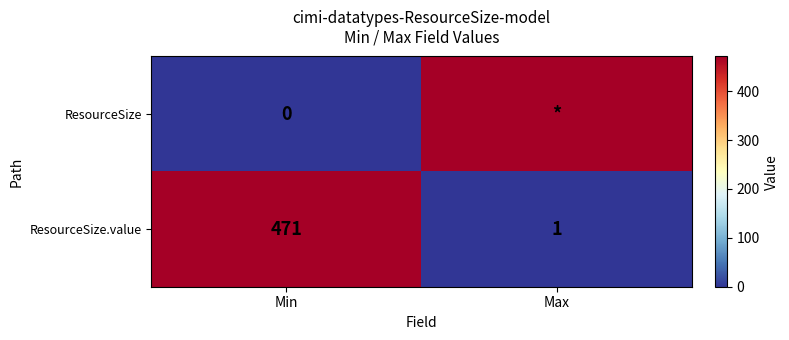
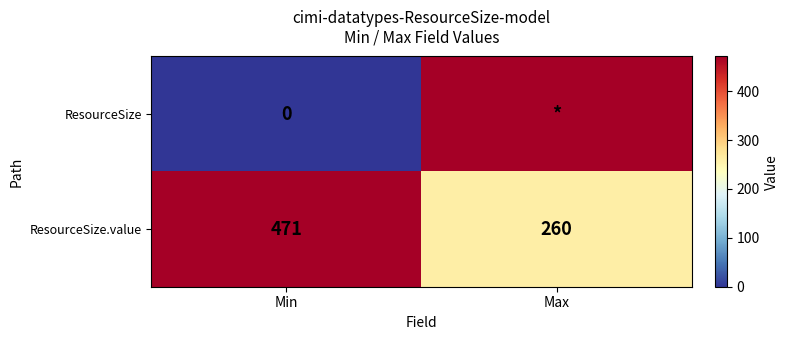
ResourceSize.value, Max: 1 -> 260
